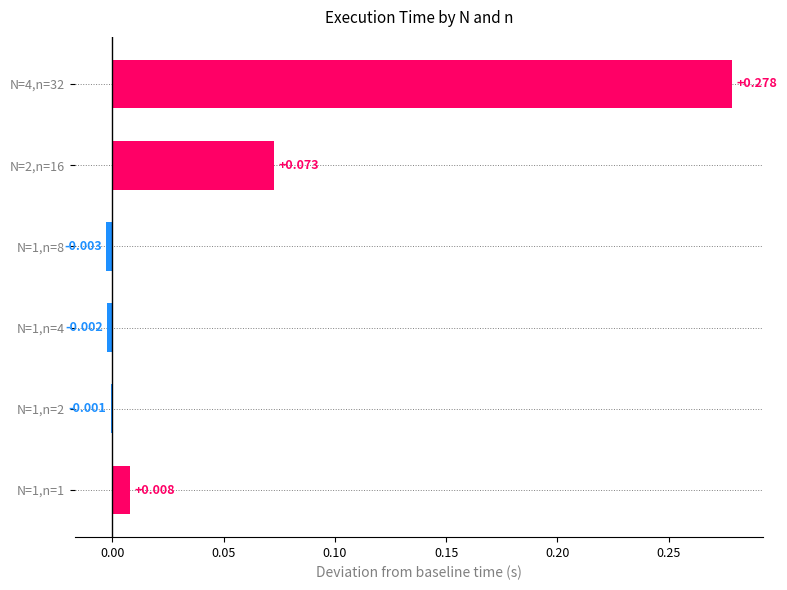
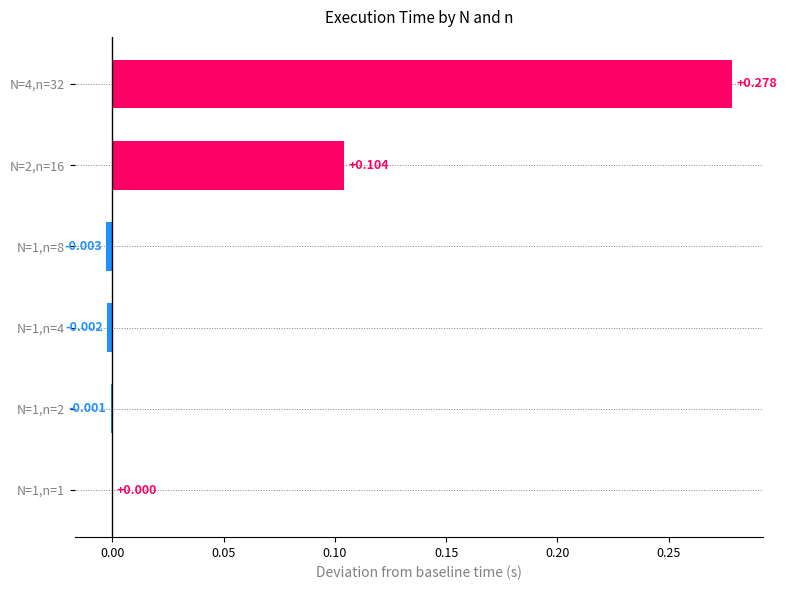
N=2,n=16: +0.073 -> +0.104
N=1,n=1: +0.008 -> +0.000
